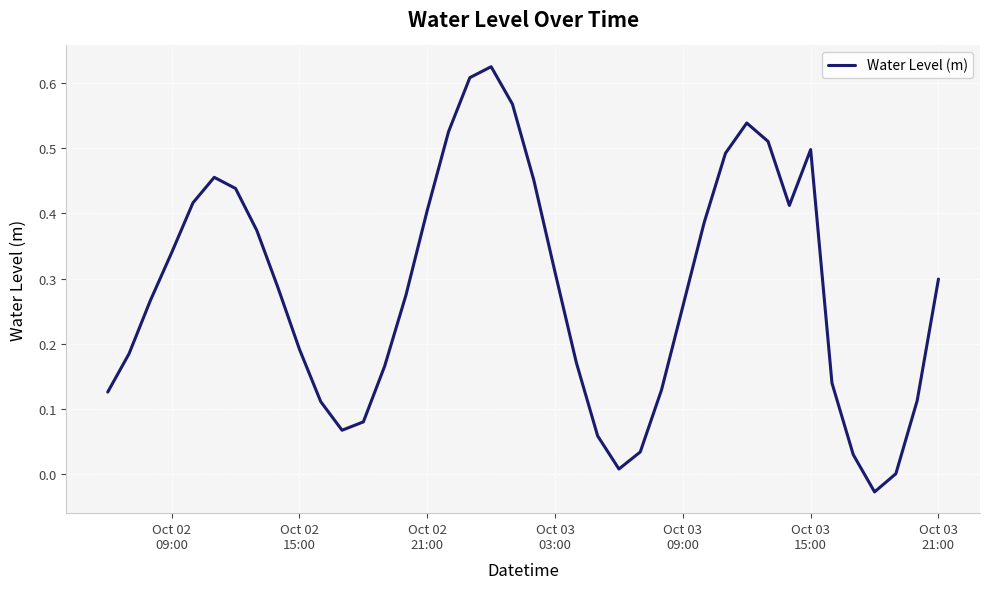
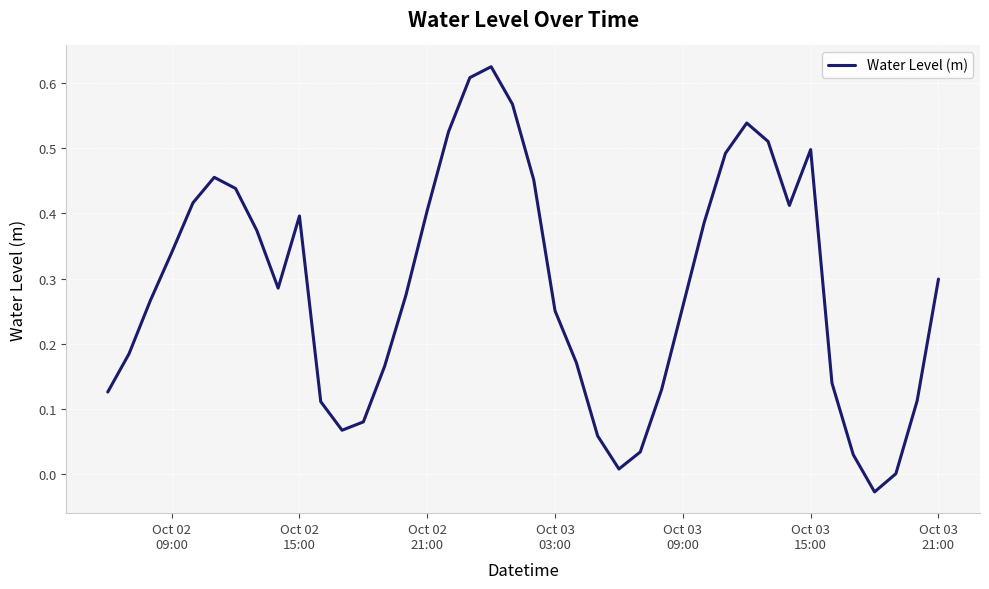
Oct 02 15:00: 0.19 -> 0.40
Oct 03 03:00: 0.31 -> 0.25
